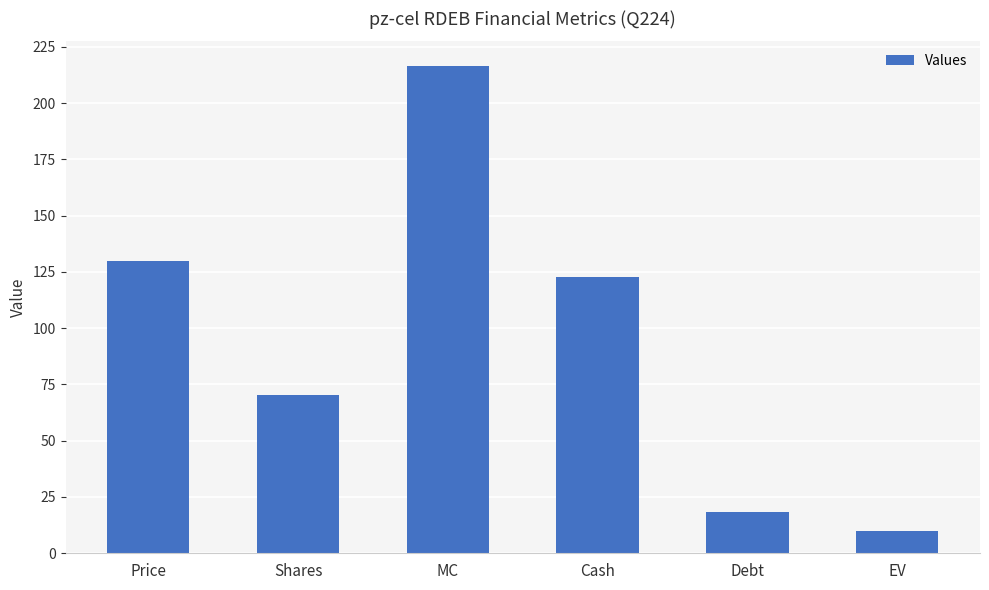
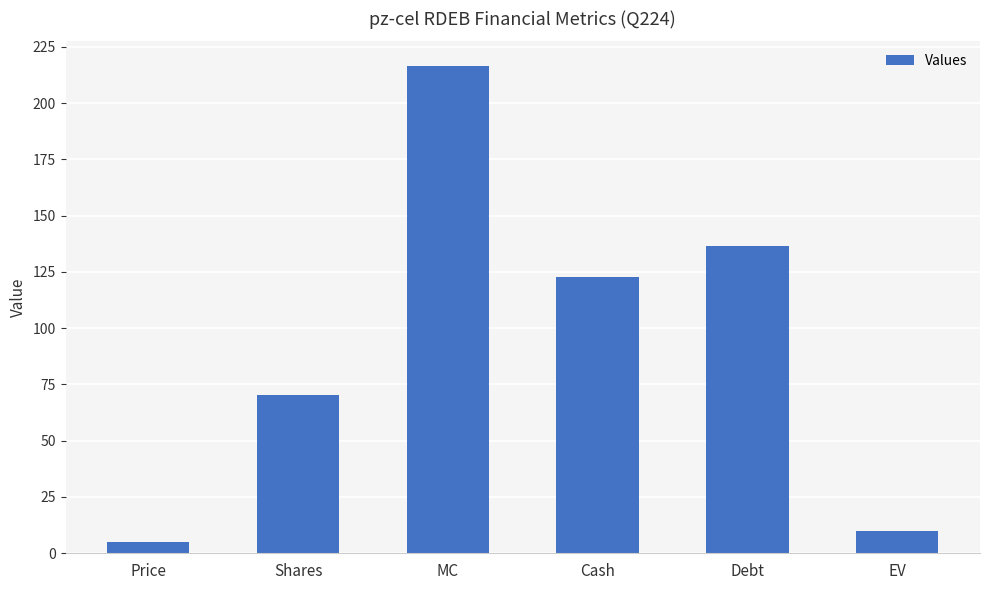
Price: 130 -> 5
Debt: 18 -> 136
